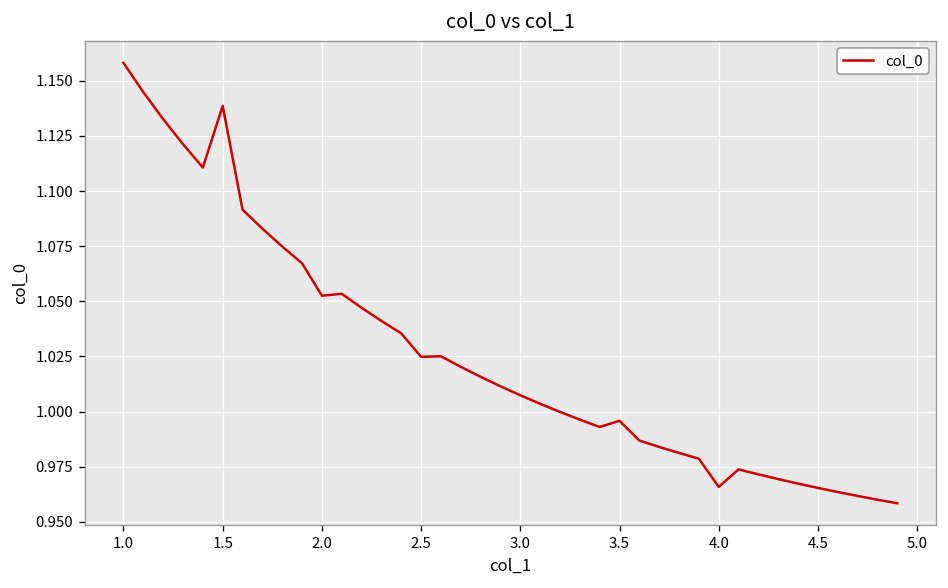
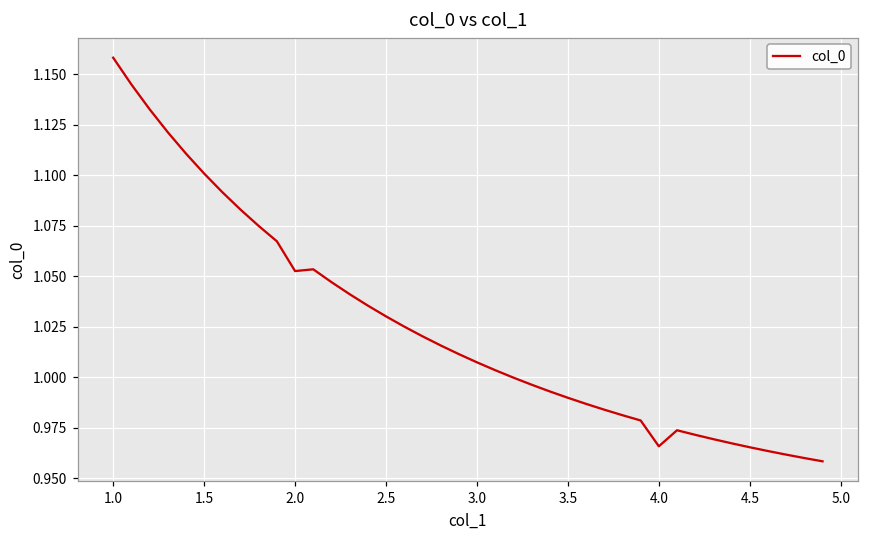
1.5: 1.139 -> 1.101
2.5: 1.025 -> 1.030
3.5: 0.996 -> 0.990
